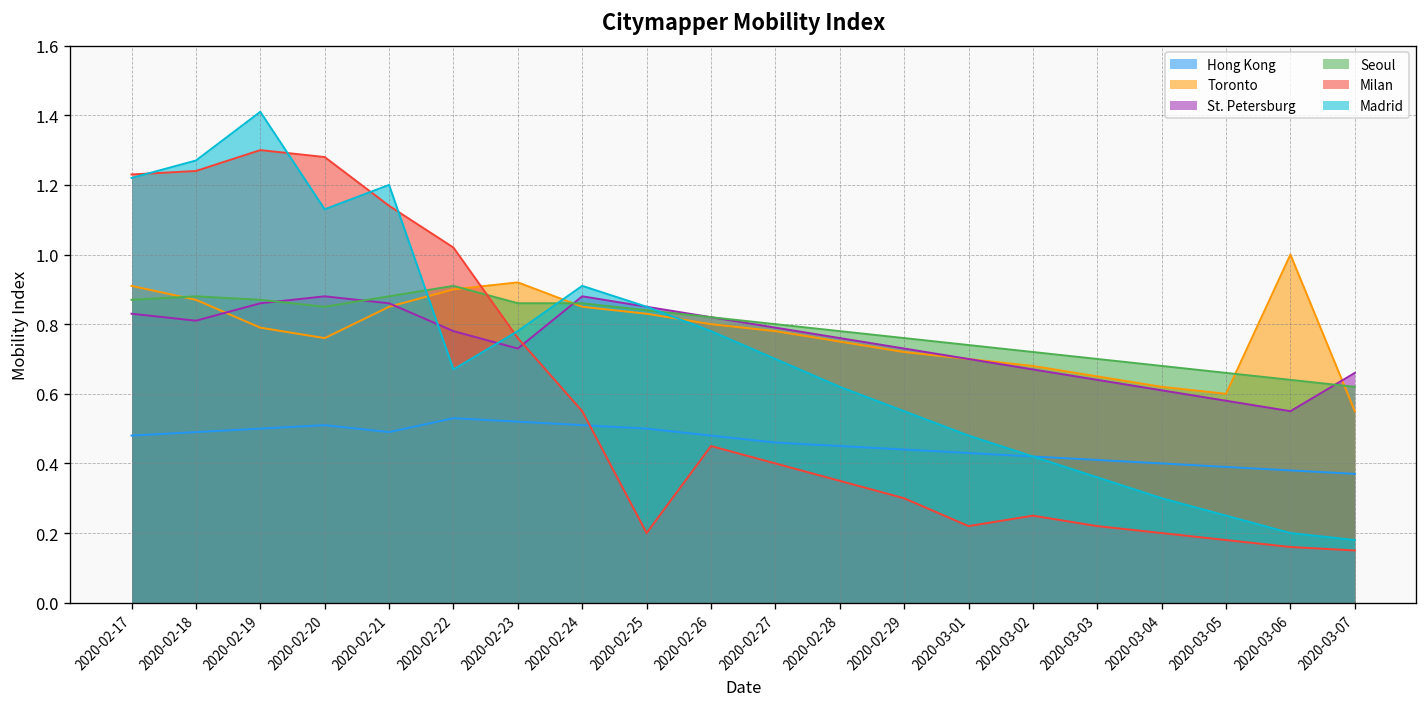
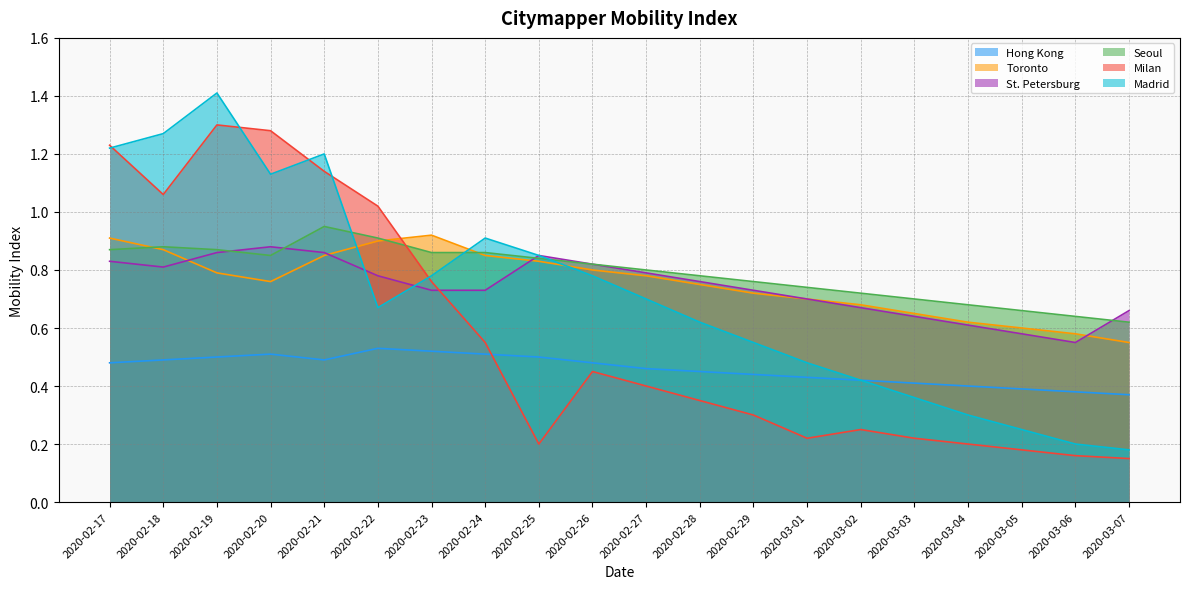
Milan, 2020-02-18: 1.24 -> 1.06
Seoul, 2020-02-21: 0.88 -> 0.95
St. Petersburg, 2020-02-24: 0.88 -> 0.73
Toronto, 2020-03-06: 1.00 -> 0.58
